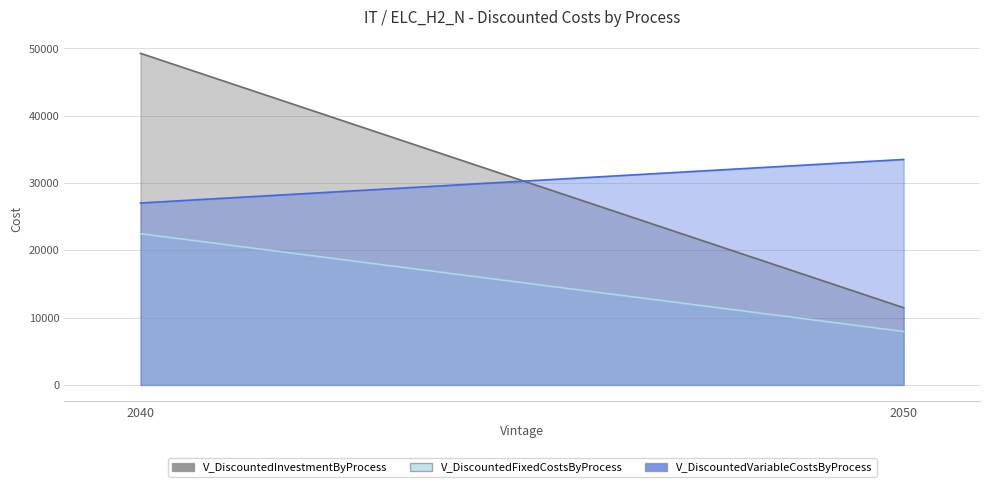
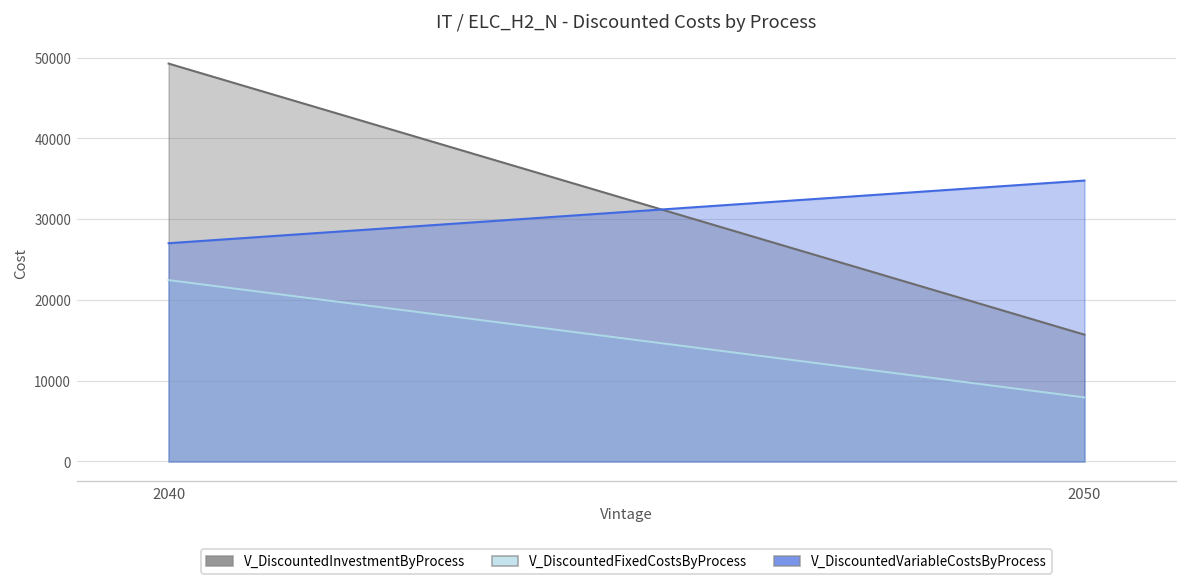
V_DiscountedInvestmentByProcess, 2050: 11000 -> 16000
V_DiscountedVariableCostsByProcess, 2050: 34000 -> 35000
